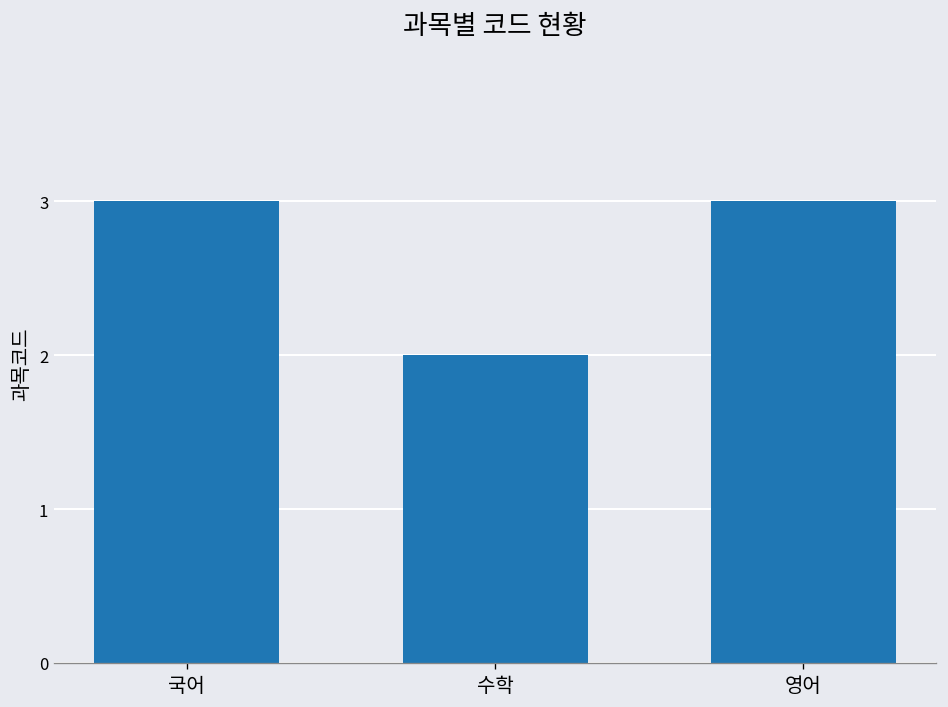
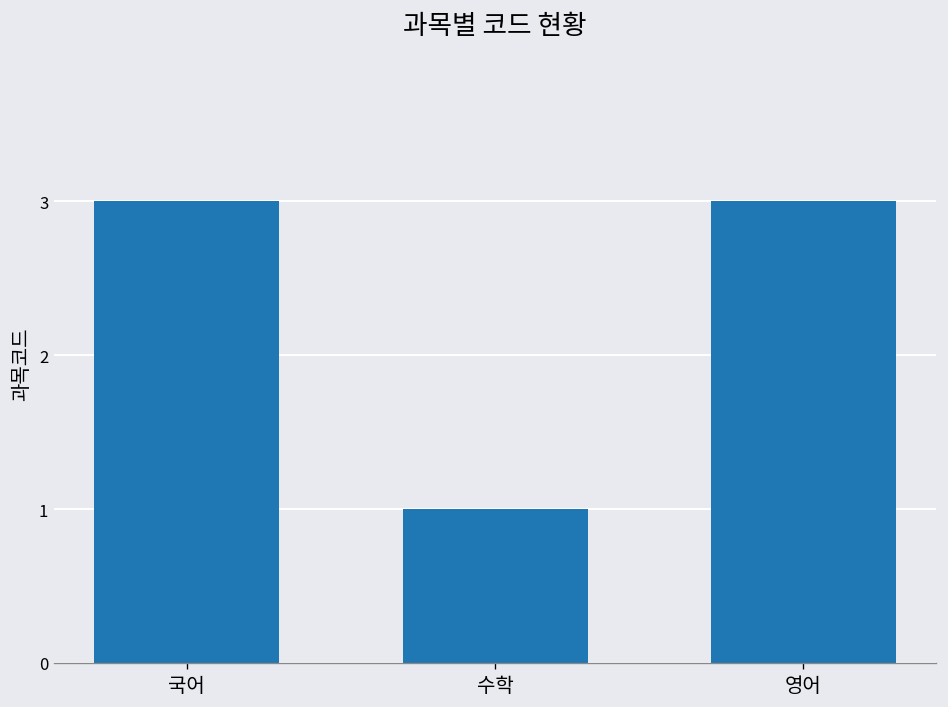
수학: 2 -> 1
